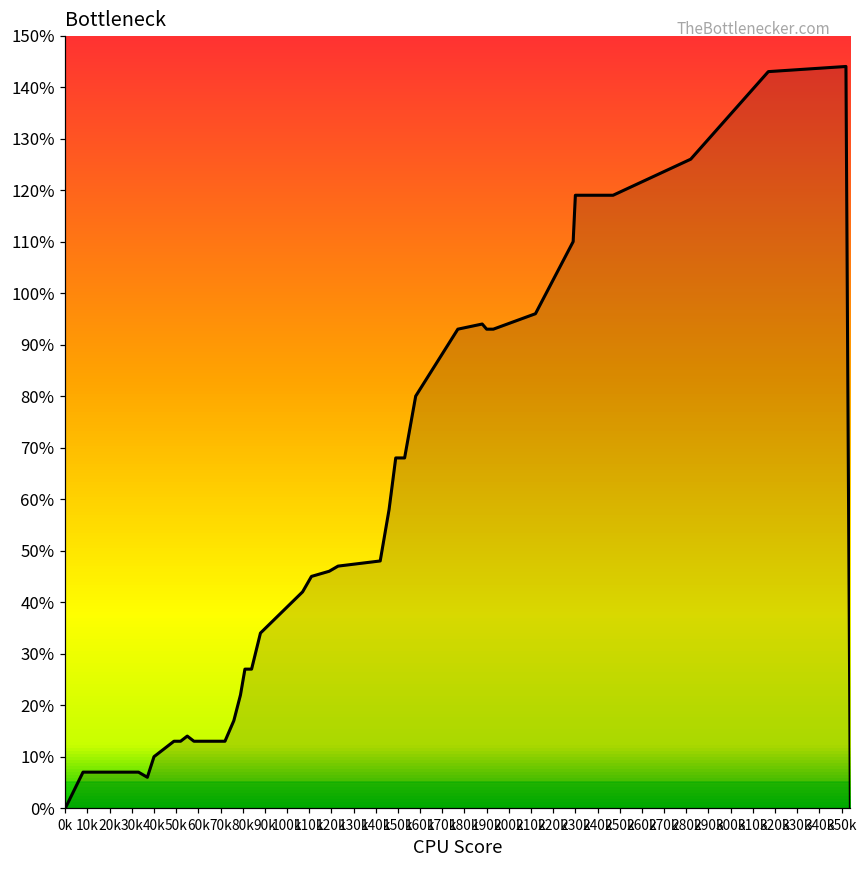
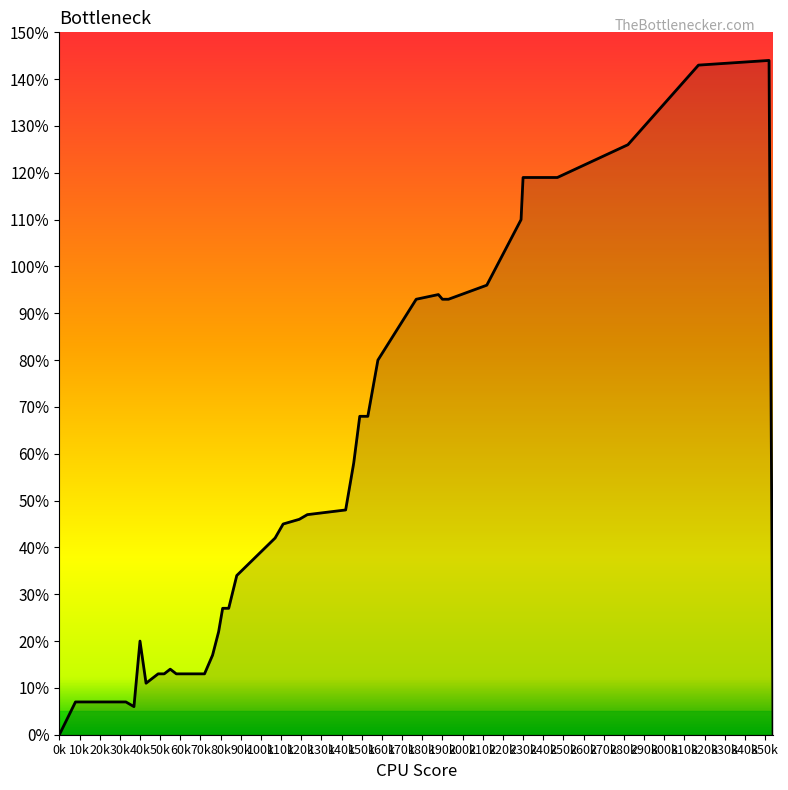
40k: 10% -> 20%
